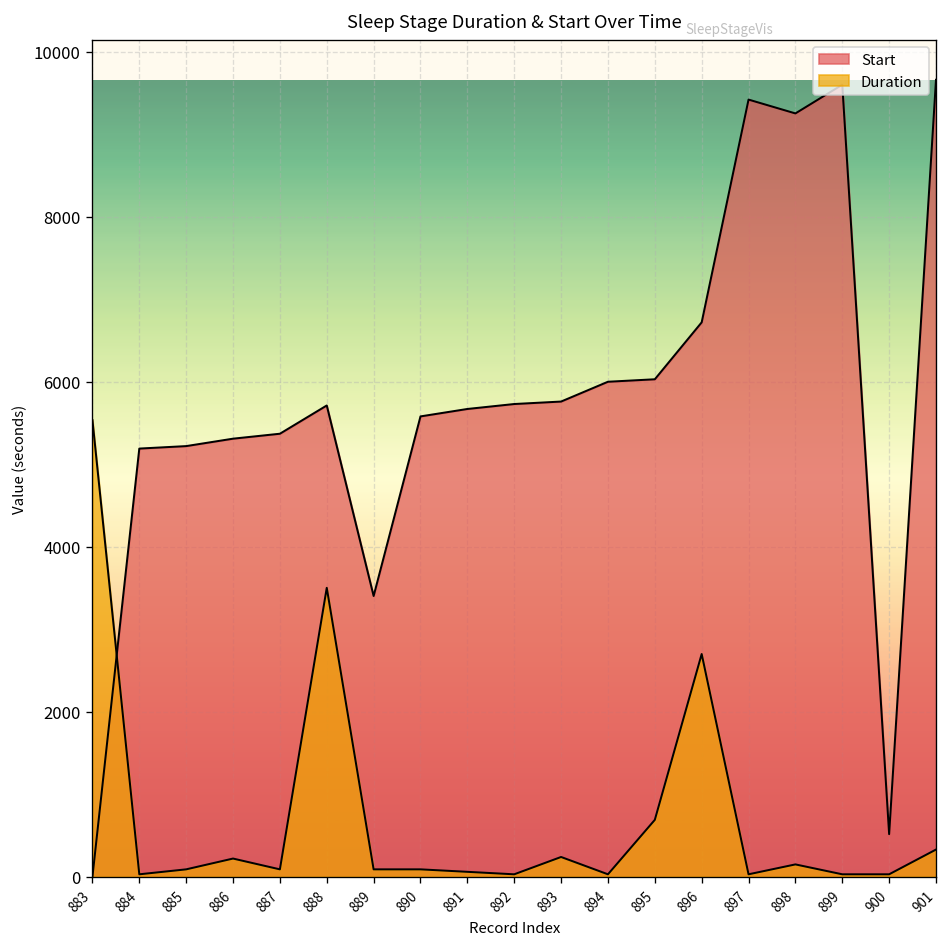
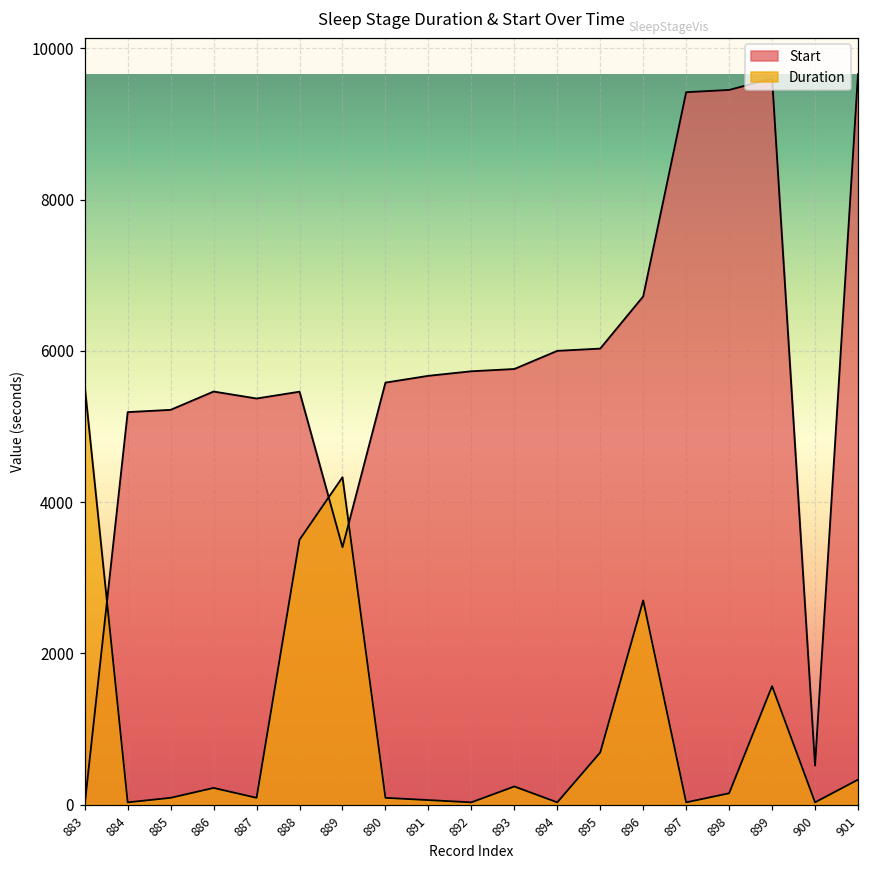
Start, 886: 5300 -> 5500
Start, 888: 5700 -> 5500
Duration, 889: 100 -> 4300
Start, 898: 9300 -> 9500
Duration, 899: 0 -> 1600
